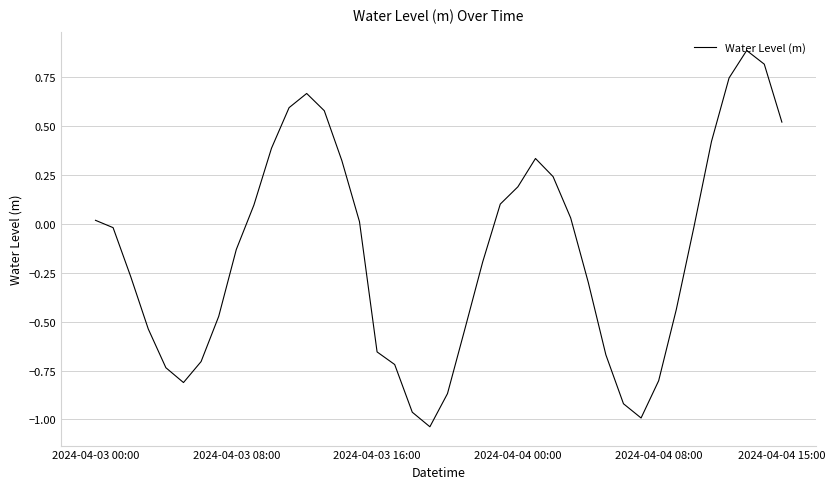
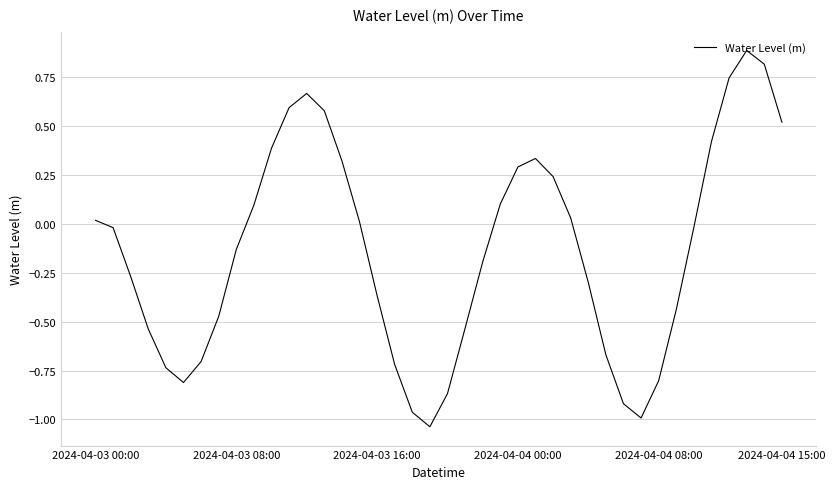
2024-04-03 16:00: -0.65 -> -0.37
2024-04-04 00:00: 0.19 -> 0.29
